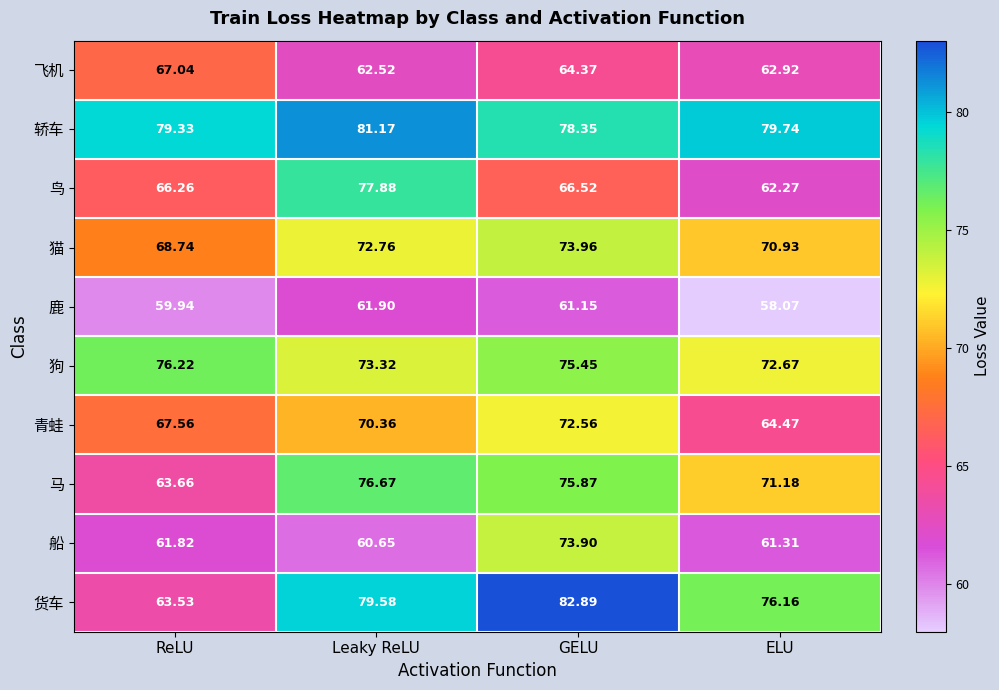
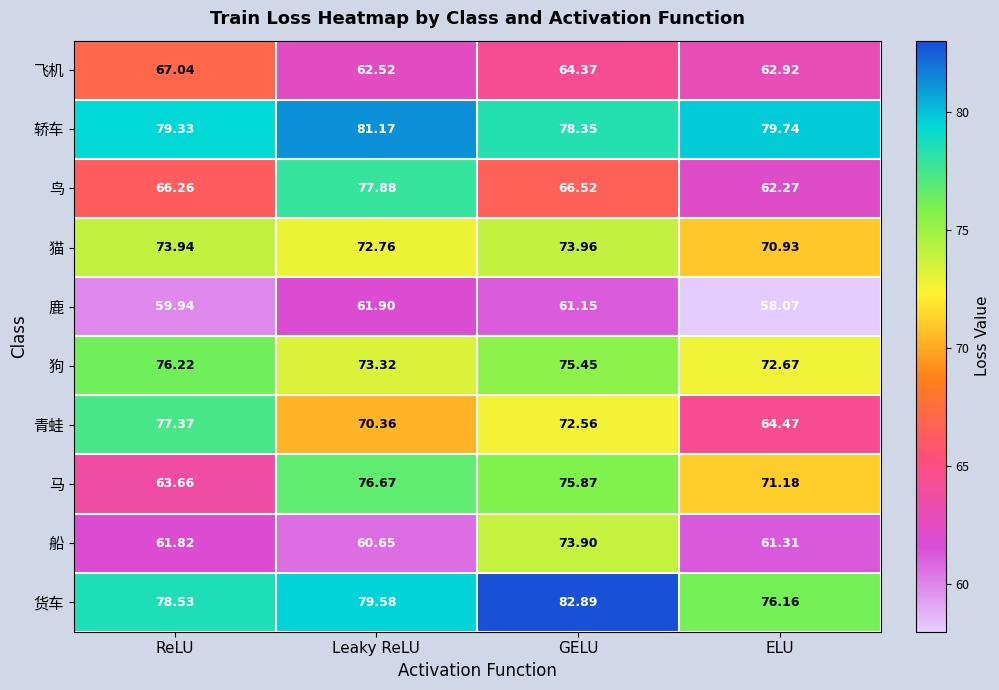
猫, ReLU: 68.74 -> 73.94
青蛙, ReLU: 67.56 -> 77.37
货车, ReLU: 63.53 -> 78.53
